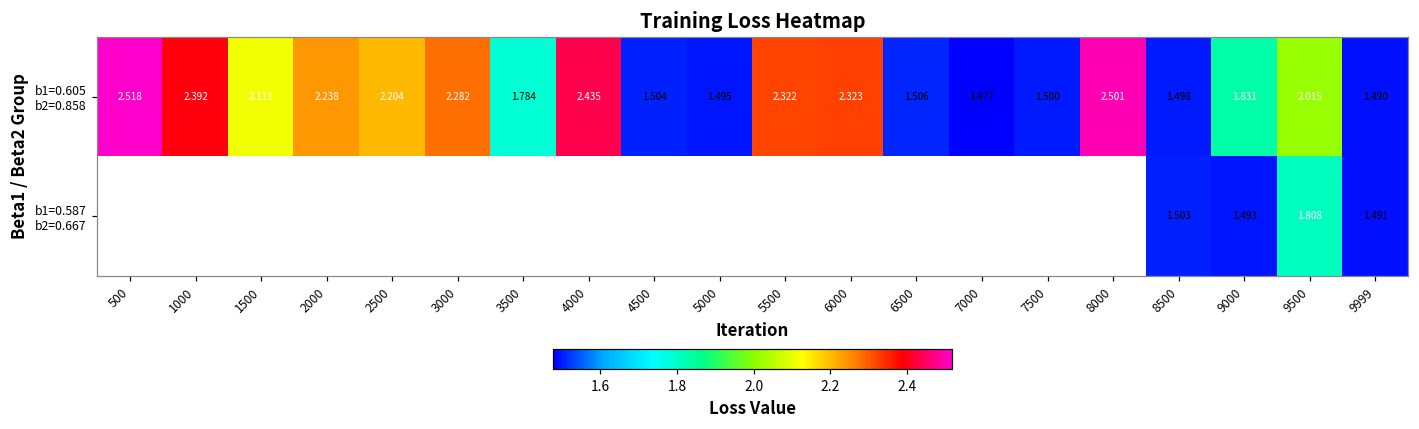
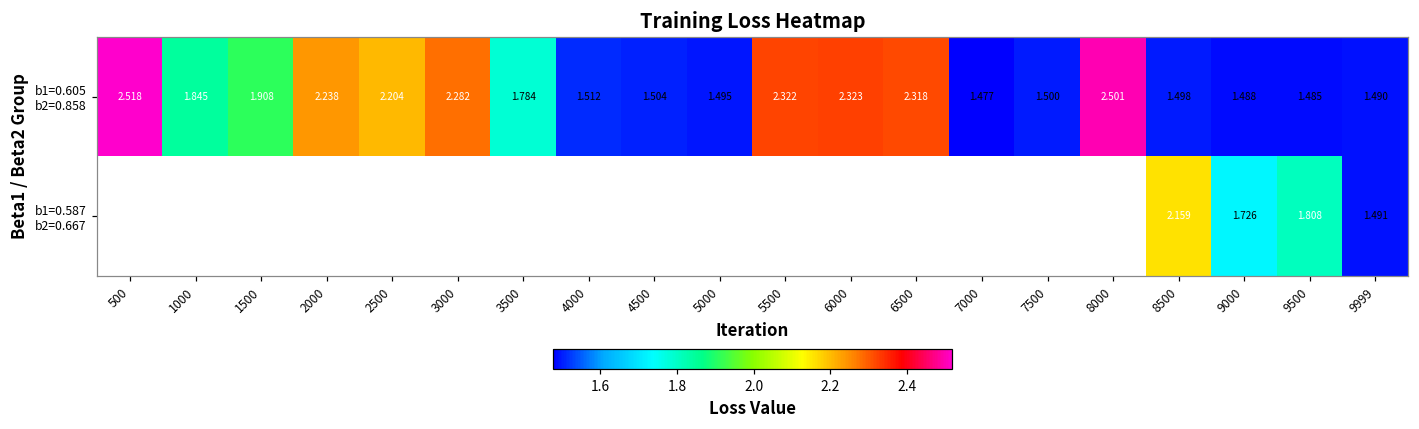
b1=0.605 b2=0.858, 1000: 2.392 -> 1.845
b1=0.605 b2=0.858, 1500: 2.111 -> 1.908
b1=0.605 b2=0.858, 4000: 2.435 -> 1.512
b1=0.605 b2=0.858, 6500: 1.506 -> 2.318
b1=0.605 b2=0.858, 9000: 1.831 -> 1.488
b1=0.605 b2=0.858, 9500: 2.015 -> 1.485
b1=0.587 b2=0.667, 8500: 1.503 -> 2.159
b1=0.587 b2=0.667, 9000: 1.493 -> 1.726
